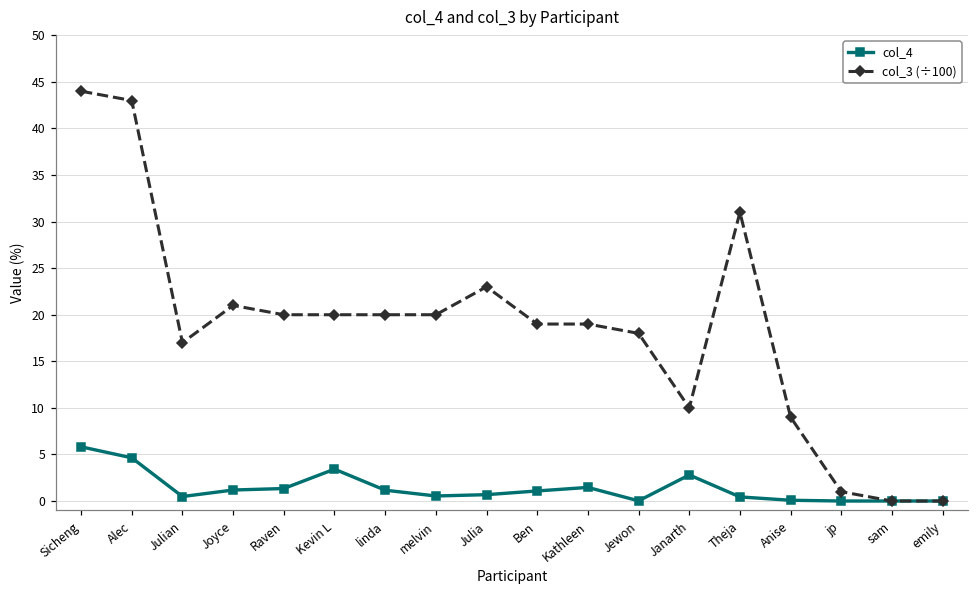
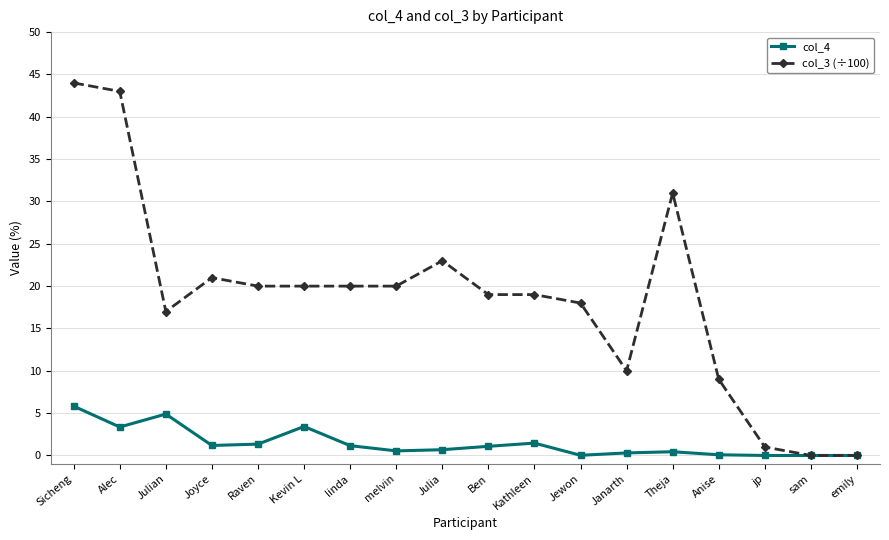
col_4, Alec: 5 -> 3
col_4, Julian: 0 -> 5
col_4, Janarth: 3 -> 0
